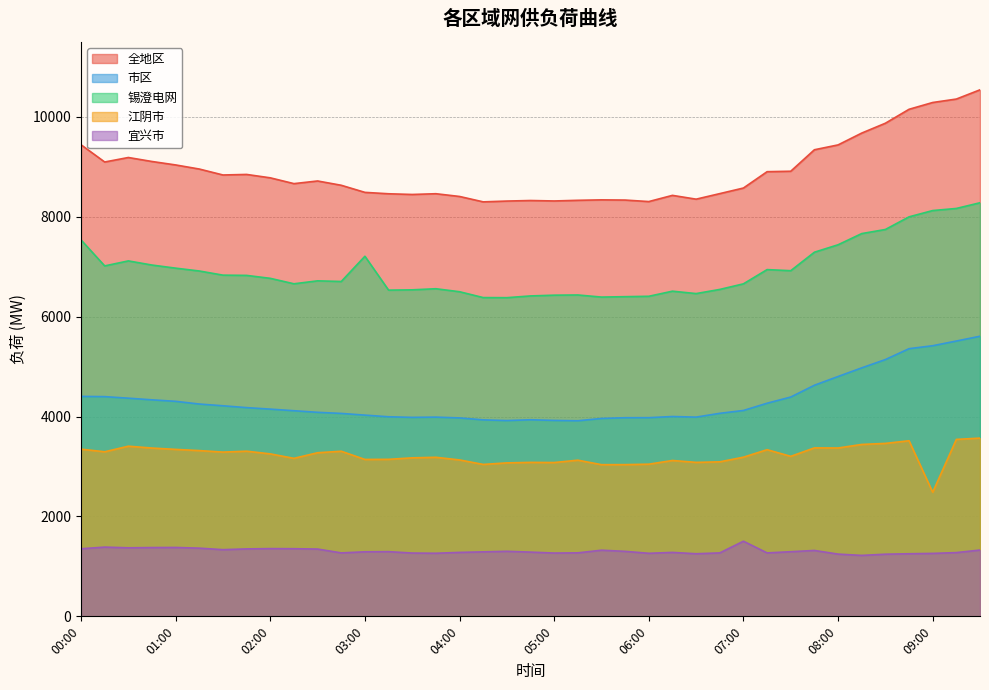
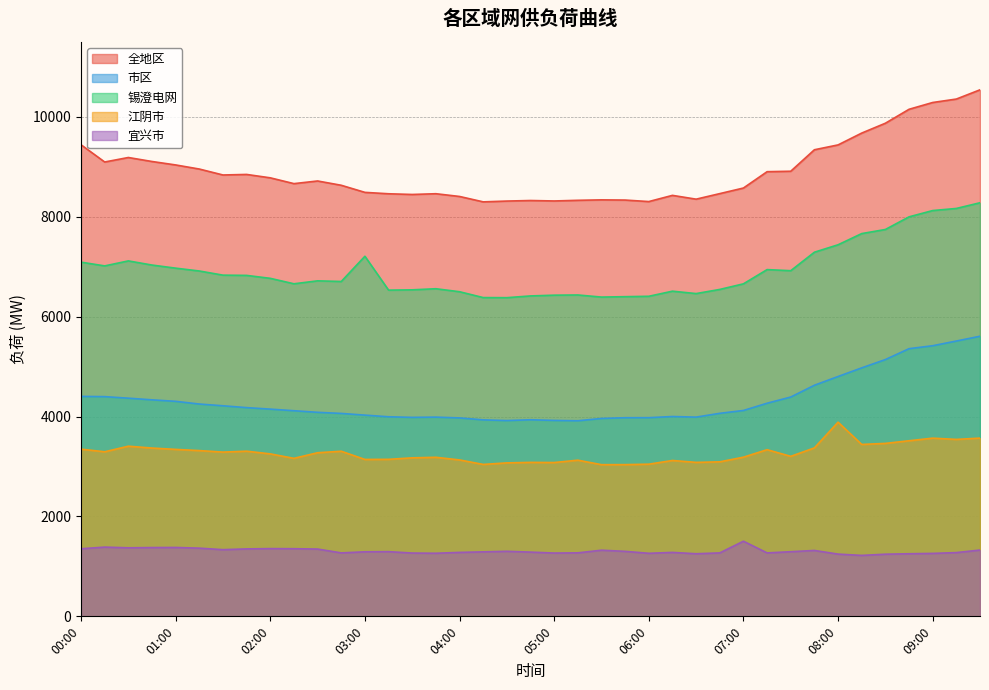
锡澄电网, 00:00: 7500 -> 7100
江阴市, 08:00: 3400 -> 3900
江阴市, 09:00: 2500 -> 3600
